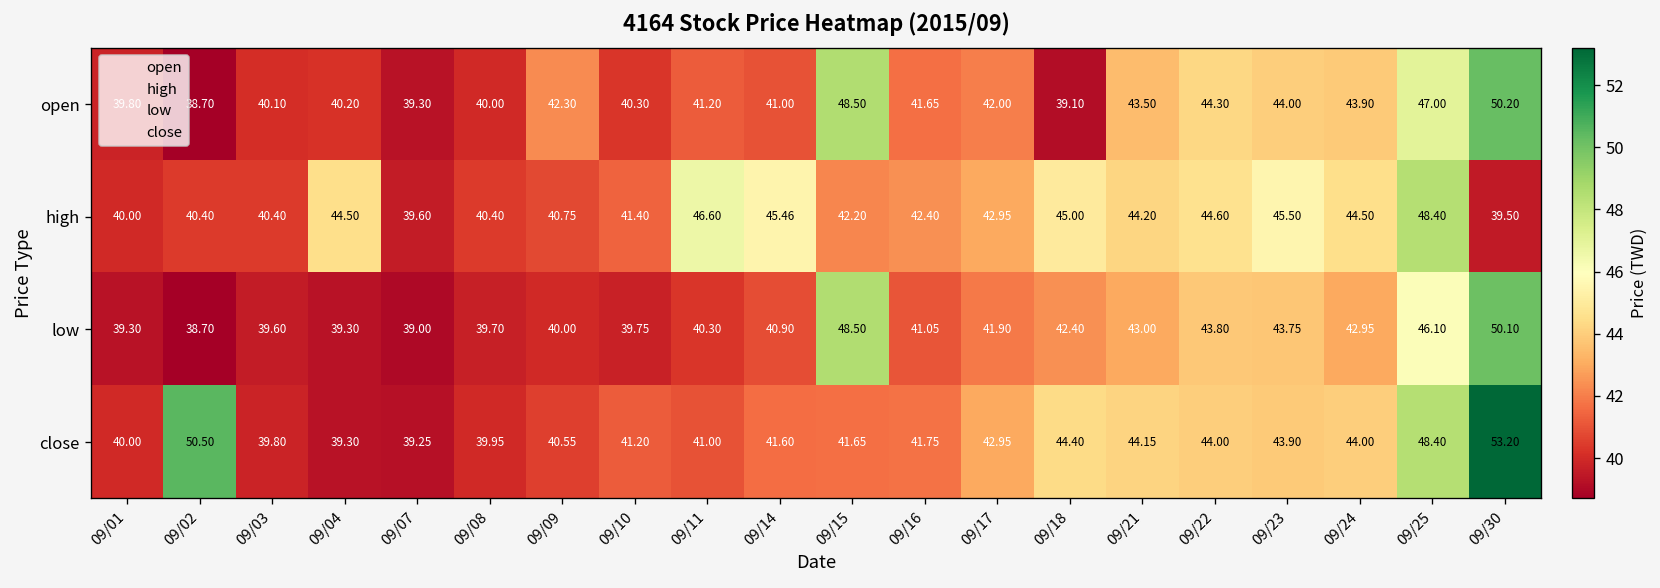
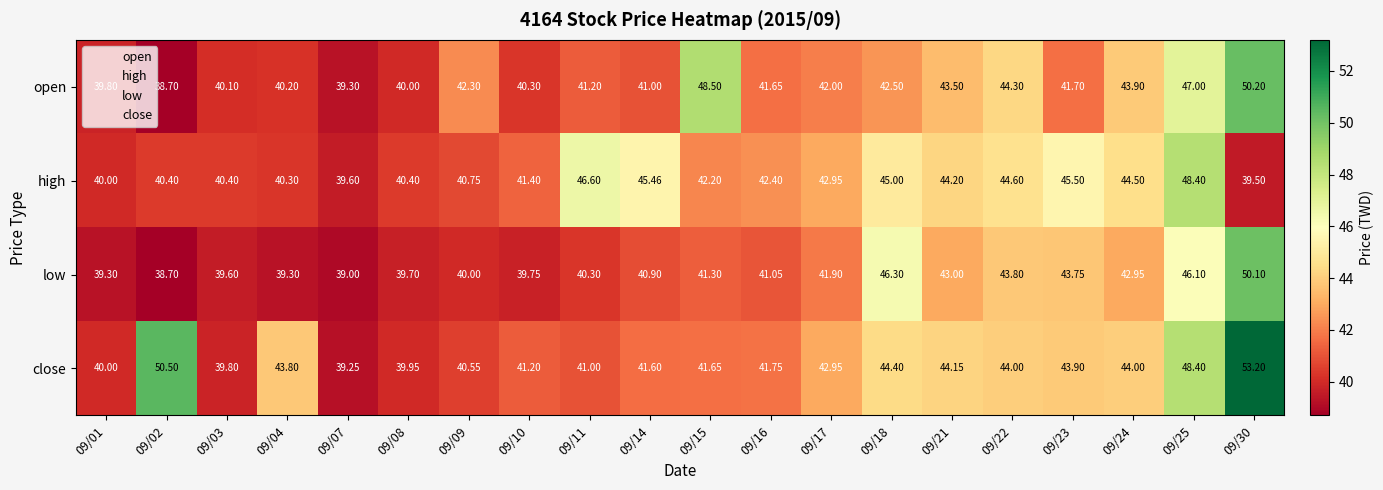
open, 09/18: 39.10 -> 42.50
open, 09/23: 44.00 -> 41.70
high, 09/04: 44.50 -> 40.30
low, 09/15: 48.50 -> 41.30
low, 09/18: 42.40 -> 46.30
close, 09/04: 39.30 -> 43.80
